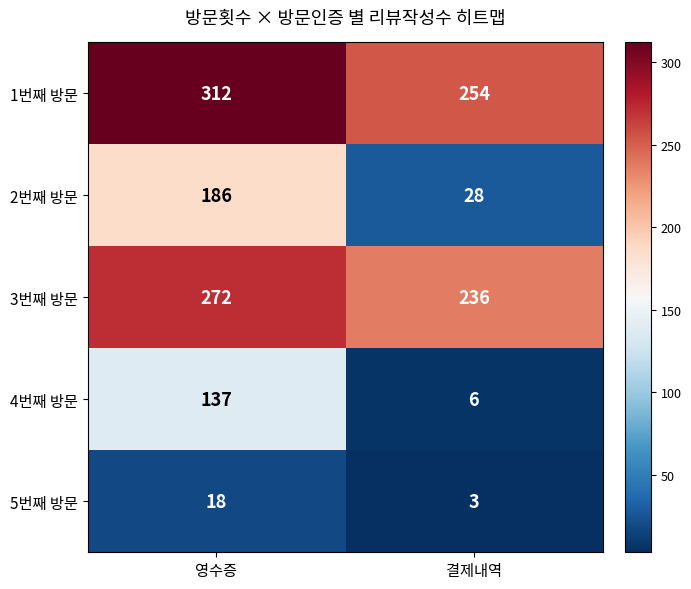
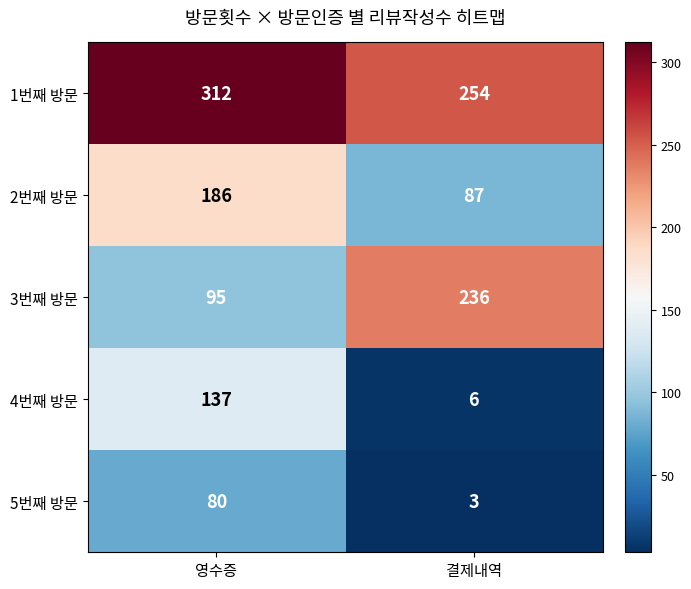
2번째 방문, 결제내역: 28 -> 87
3번째 방문, 영수증: 272 -> 95
5번째 방문, 영수증: 18 -> 80
